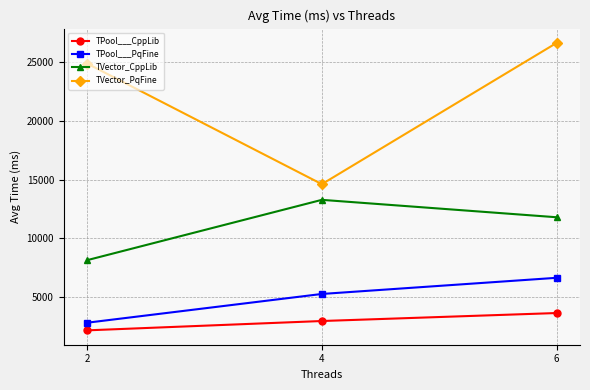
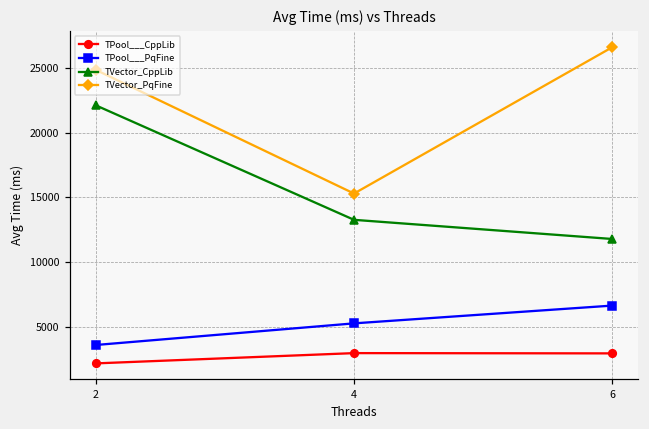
TPool___PqFine, 2: 2800 -> 3600
TVector_CppLib, 2: 8200 -> 22100
TVector_PqFine, 4: 14600 -> 15300
TPool___CppLib, 6: 3700 -> 3000
